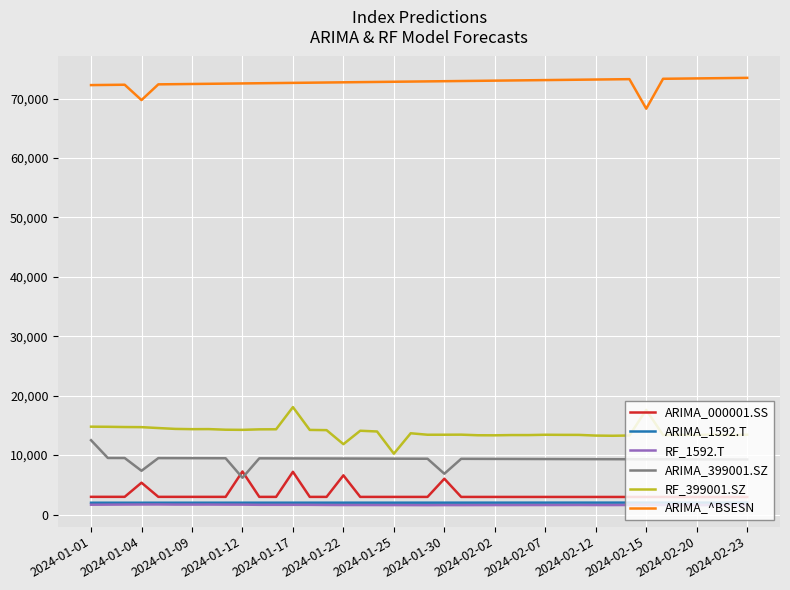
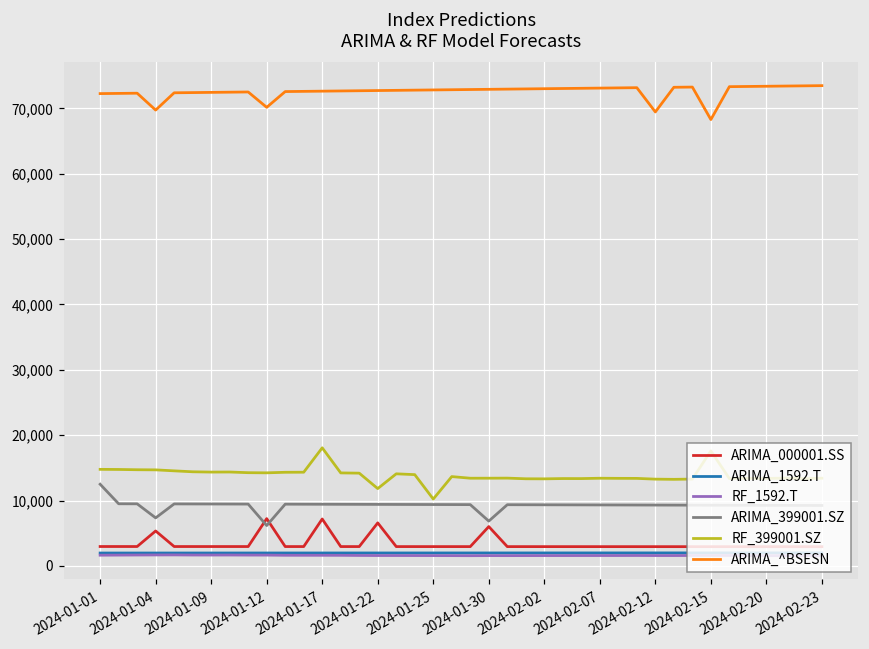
ARIMA_^BSESN, 2024-01-12: 73,000 -> 70,000
ARIMA_^BSESN, 2024-02-12: 73,000 -> 69,000
